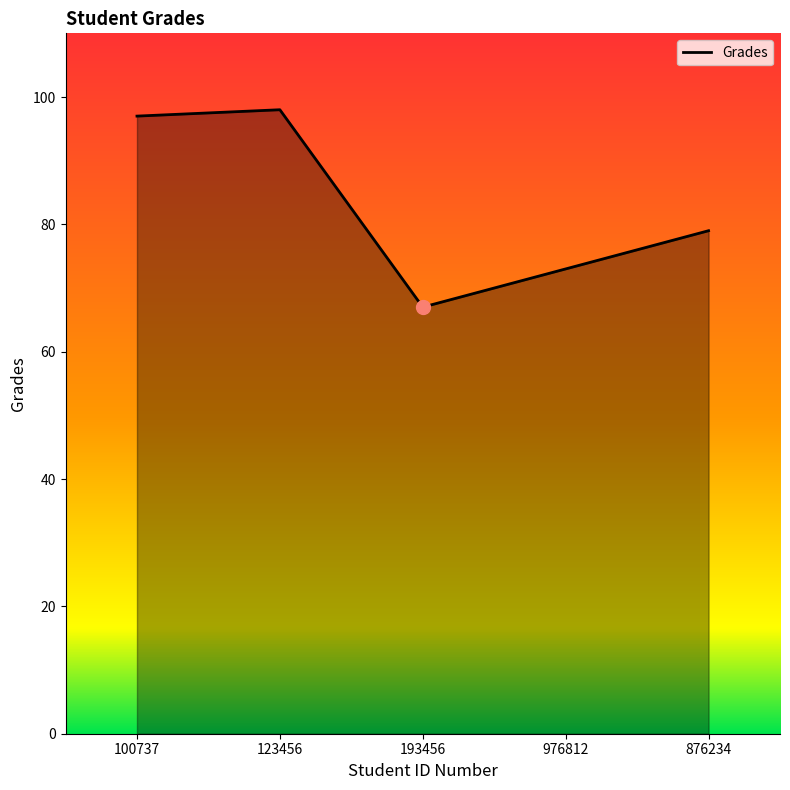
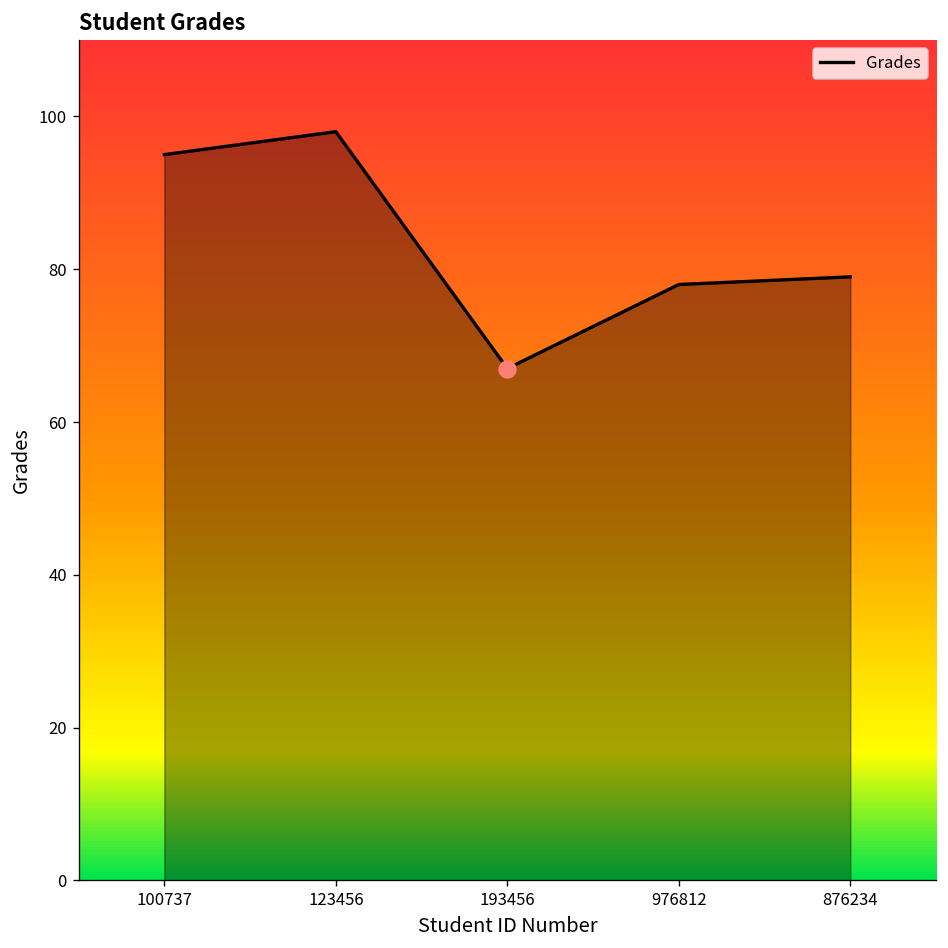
Grades, 100737: 97 -> 95
Grades, 976812: 73 -> 78
